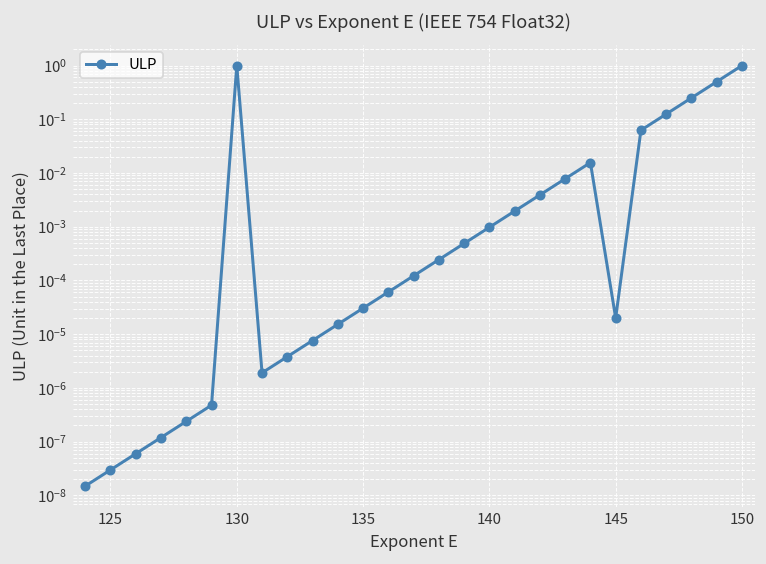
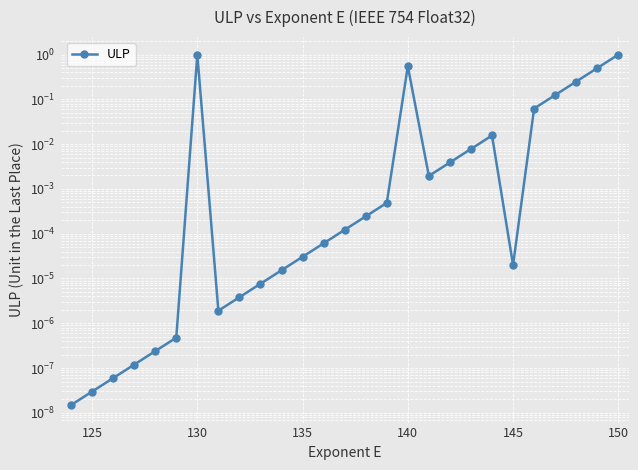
140: 0.0010 -> 0.6
